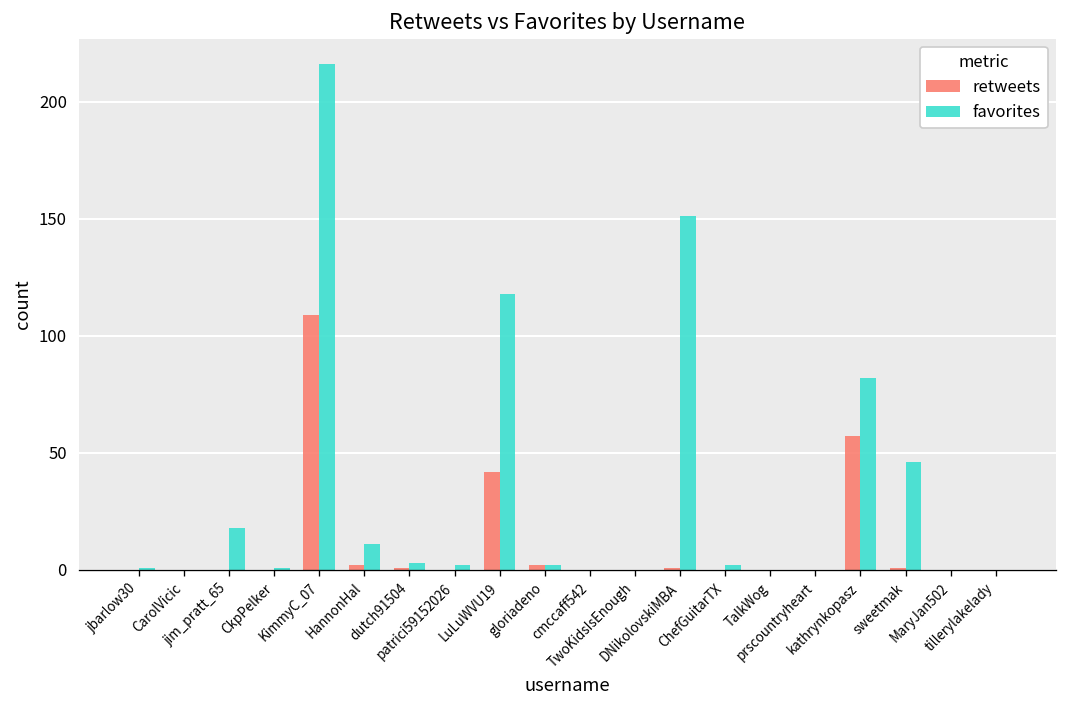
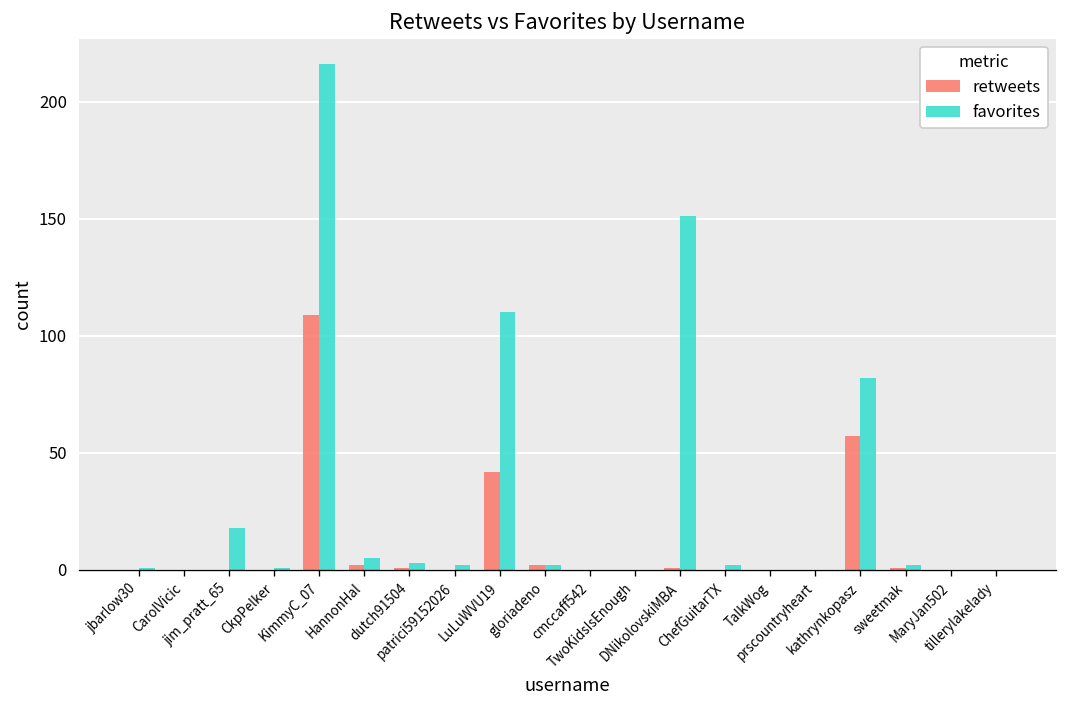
favorites, HannonHal: 11 -> 5
favorites, LuLuWVU19: 118 -> 110
favorites, sweetmak: 46 -> 2
